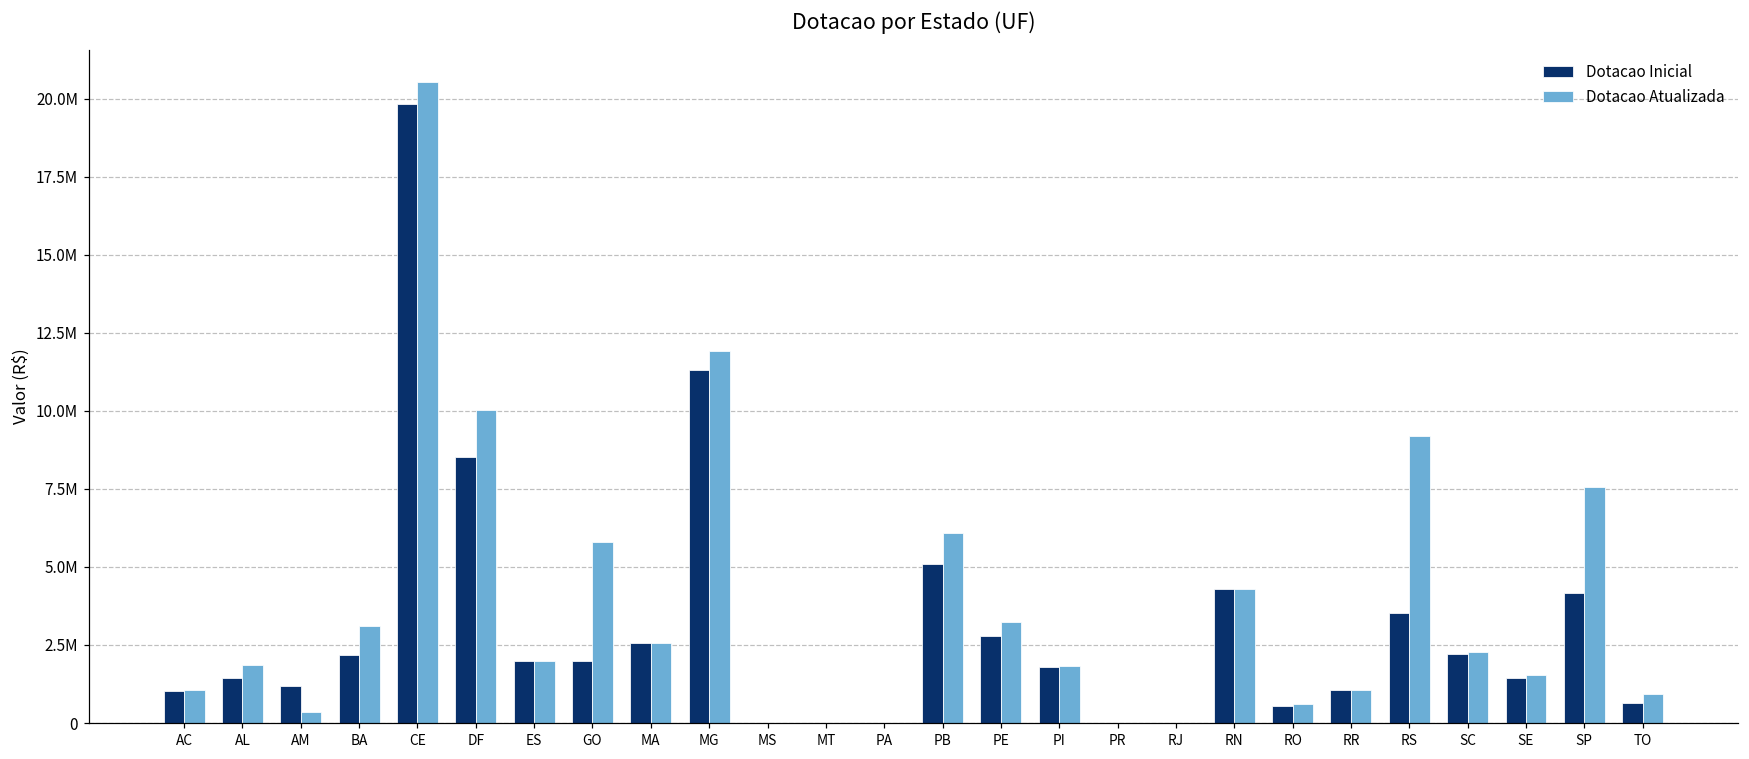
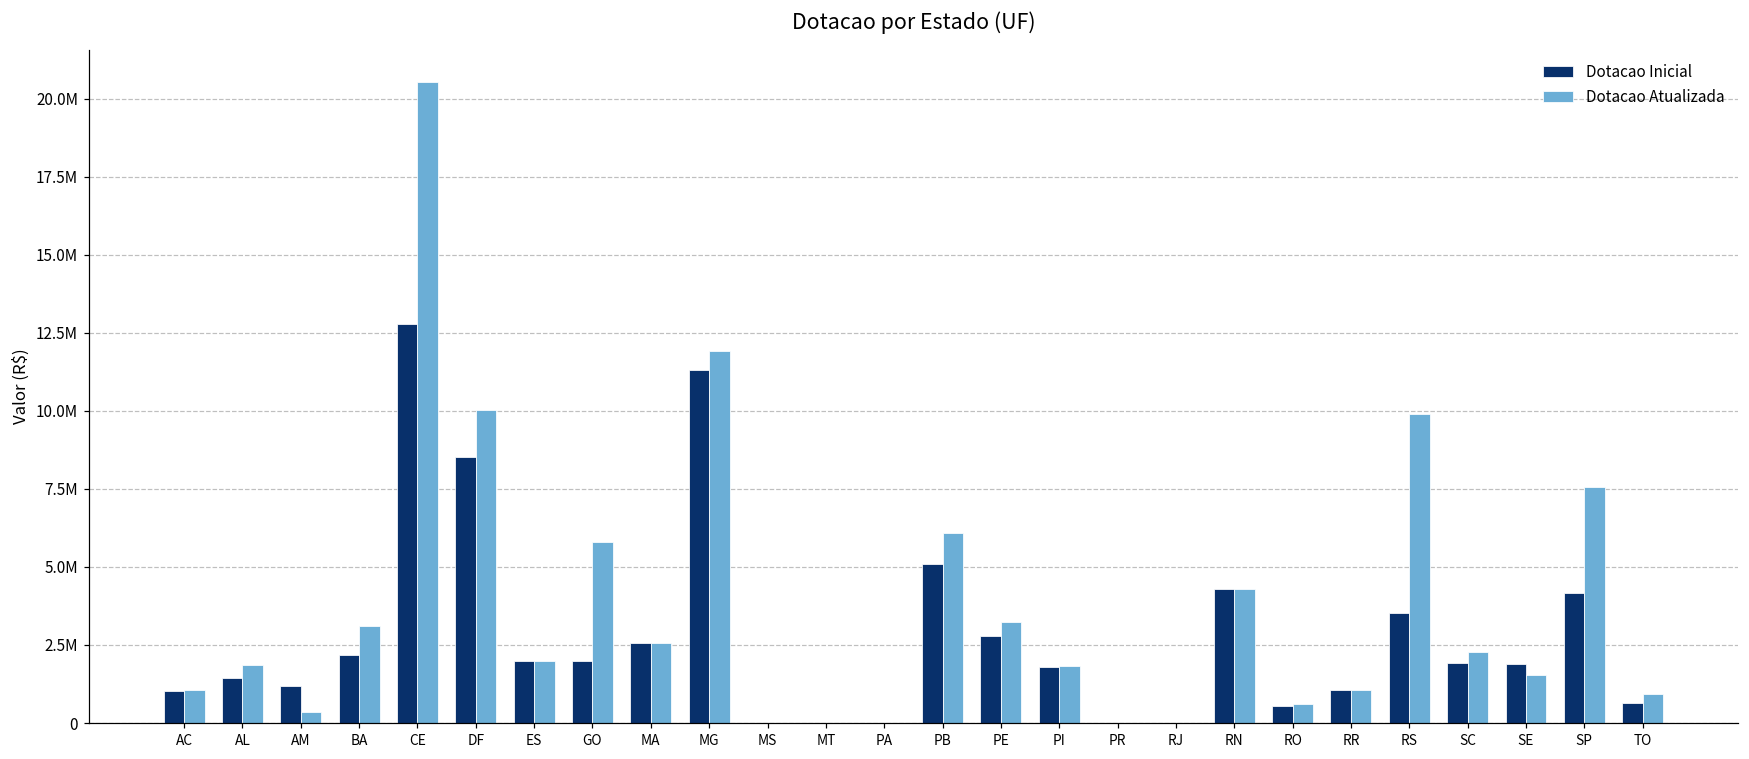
Dotacao Inicial, CE: 19800000 -> 12800000
Dotacao Atualizada, RS: 9200000 -> 9900000
Dotacao Inicial, SC: 2200000 -> 1900000
Dotacao Inicial, SE: 1500000 -> 1900000
